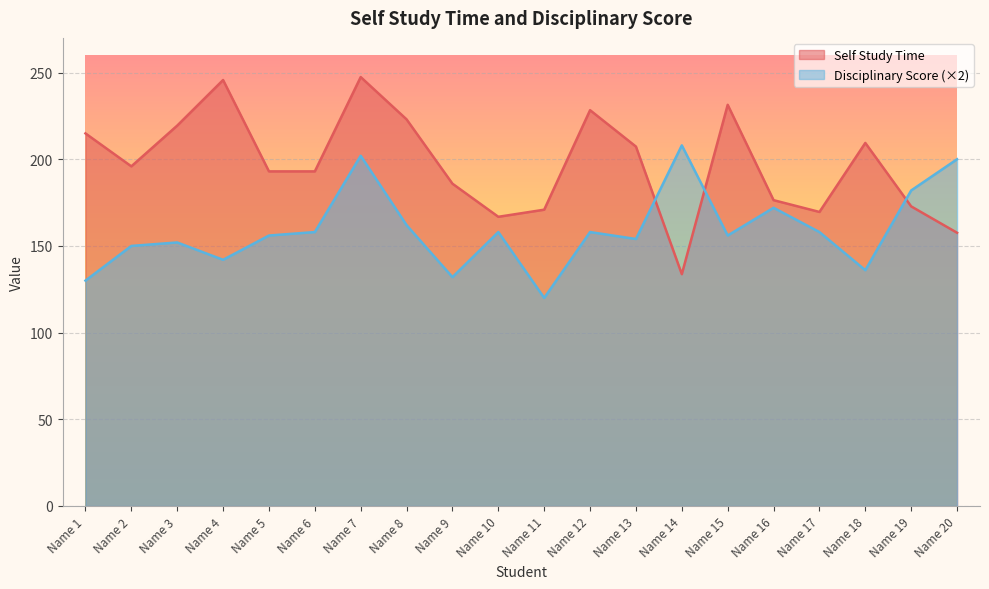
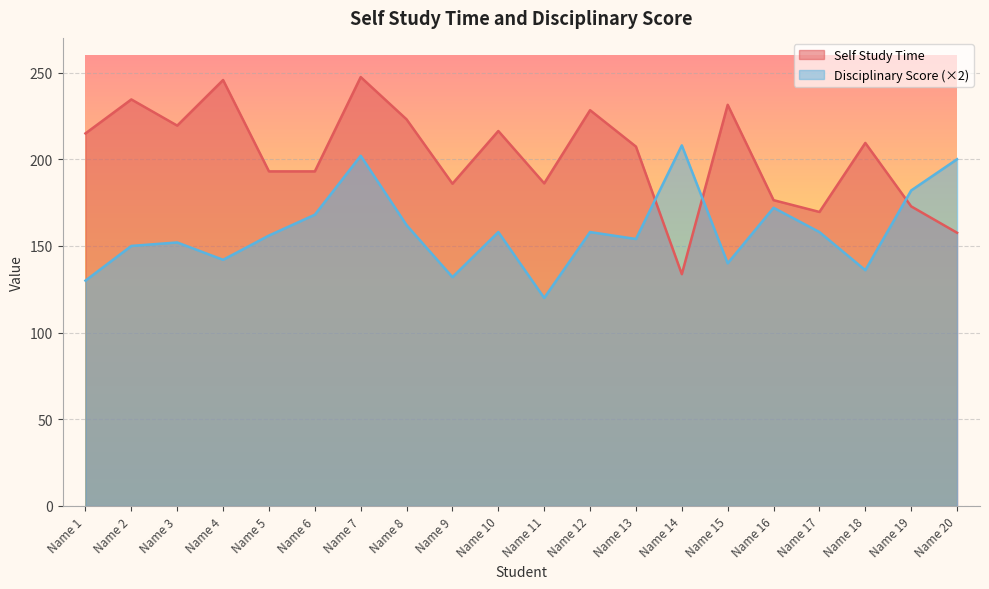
Self Study Time, Name 2: 196 -> 235
Disciplinary Score (×2), Name 6: 158 -> 168
Self Study Time, Name 10: 167 -> 216
Self Study Time, Name 11: 171 -> 186
Disciplinary Score (×2), Name 15: 156 -> 140
